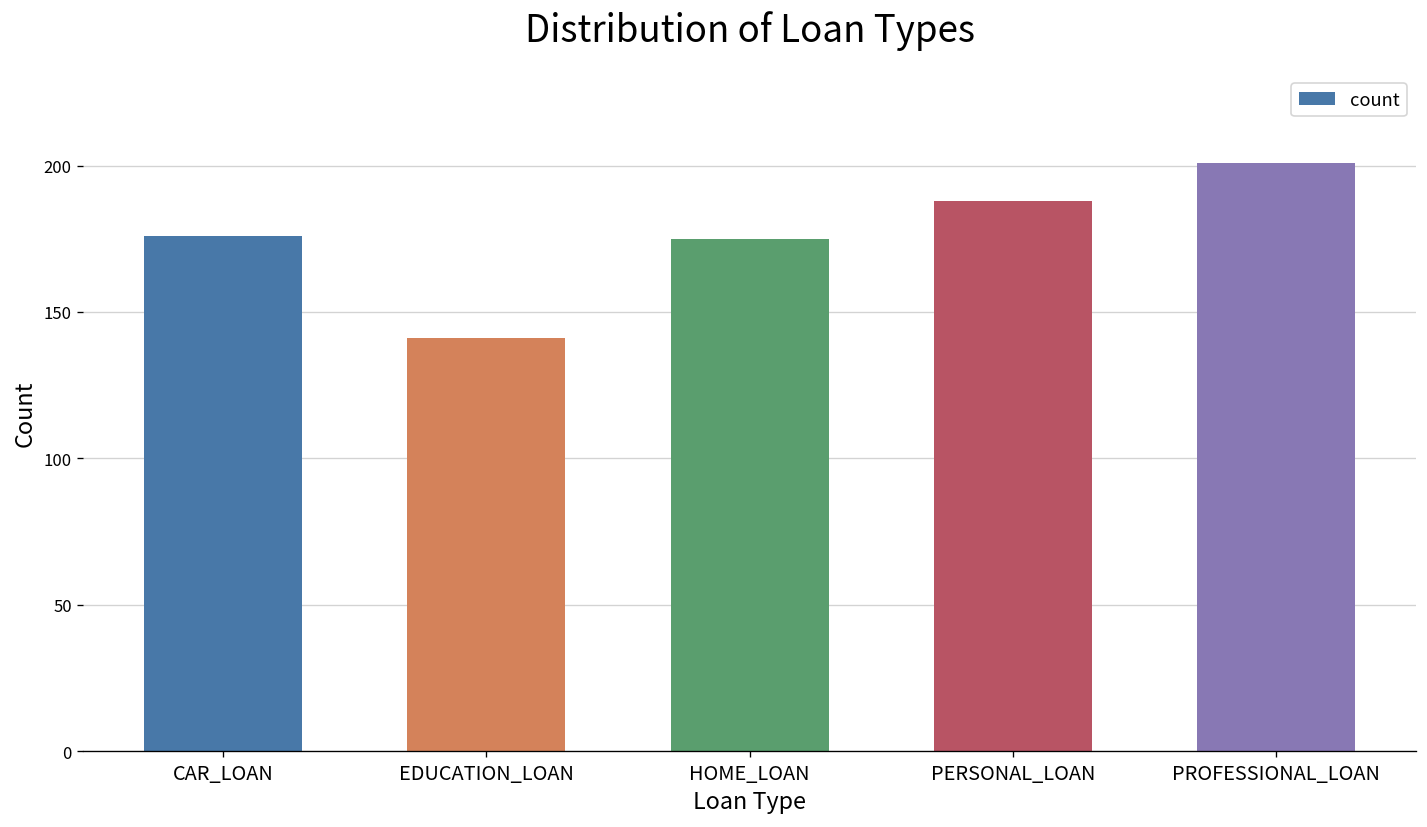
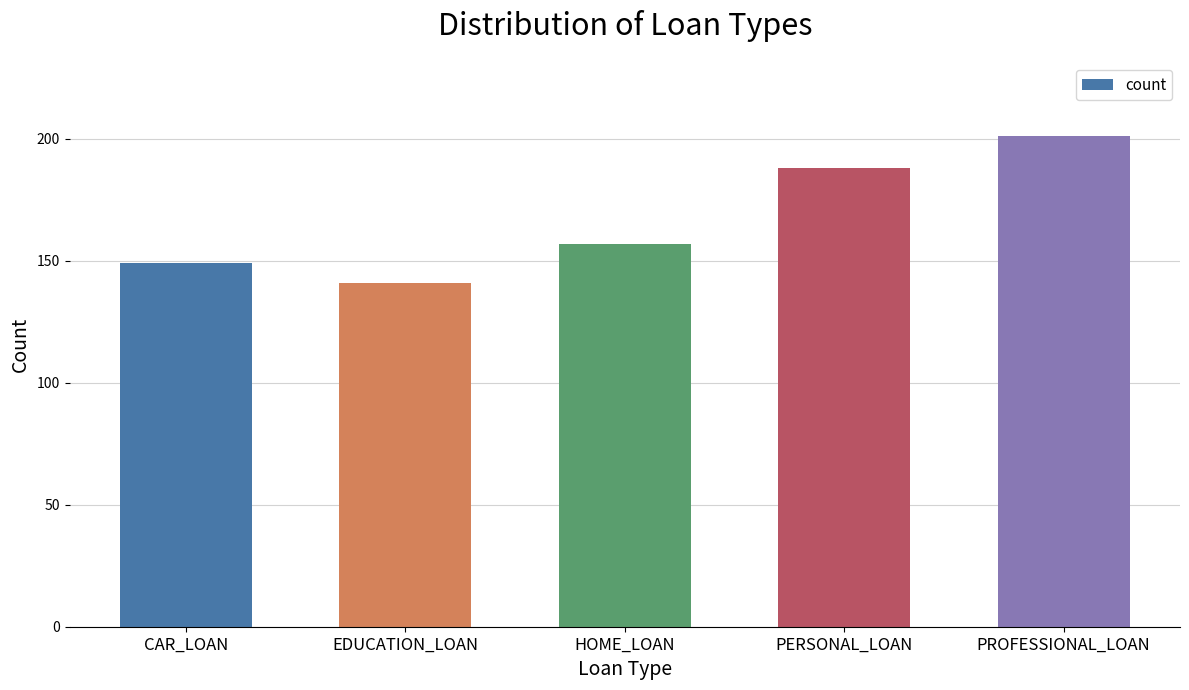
CAR_LOAN: 176 -> 149
HOME_LOAN: 175 -> 157
